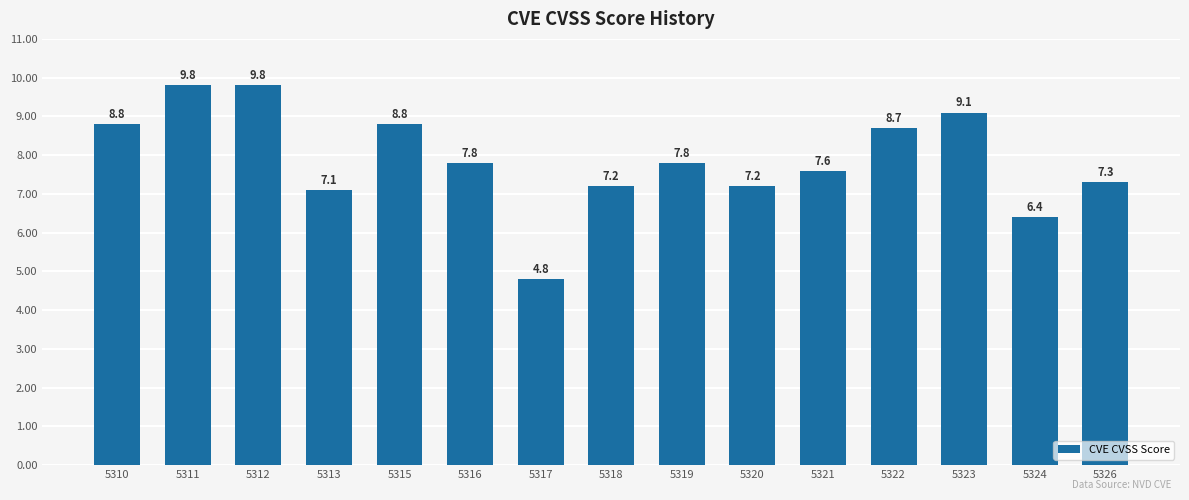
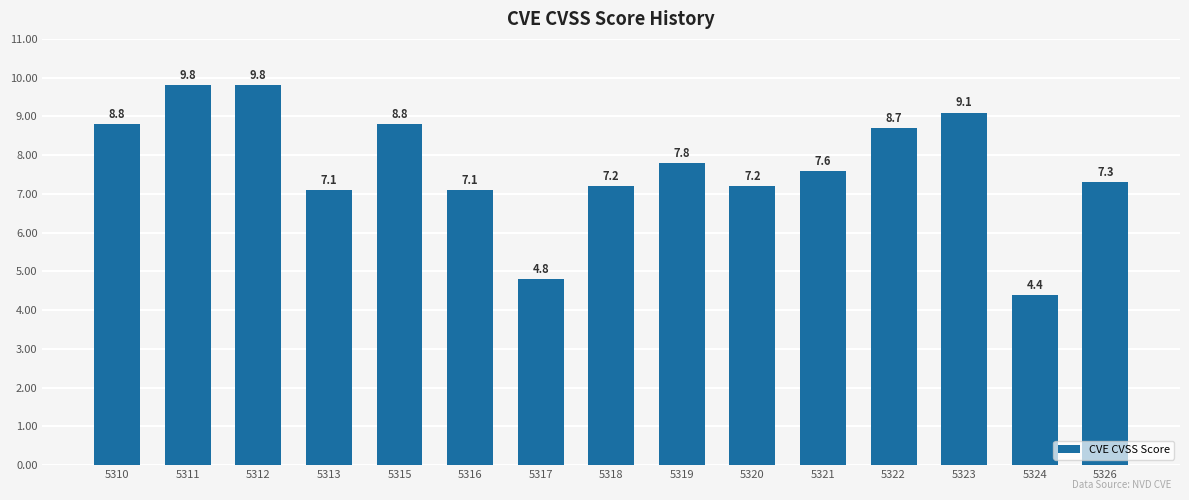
5316: 7.8 -> 7.1
5324: 6.4 -> 4.4
